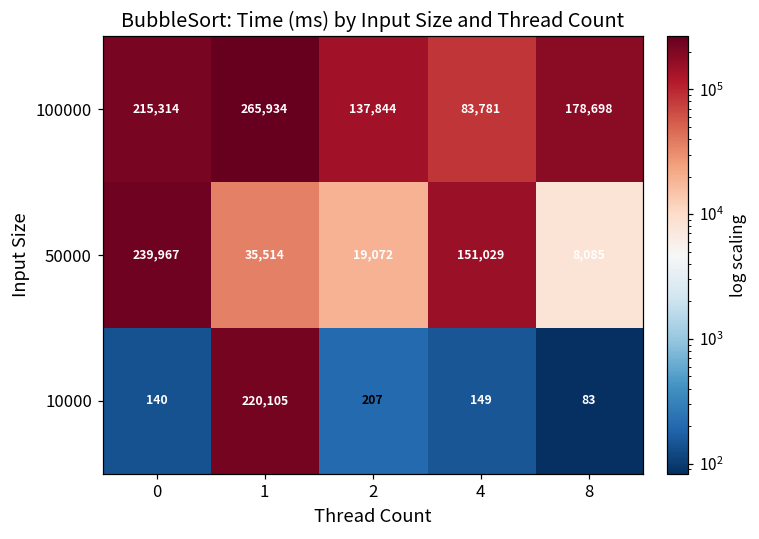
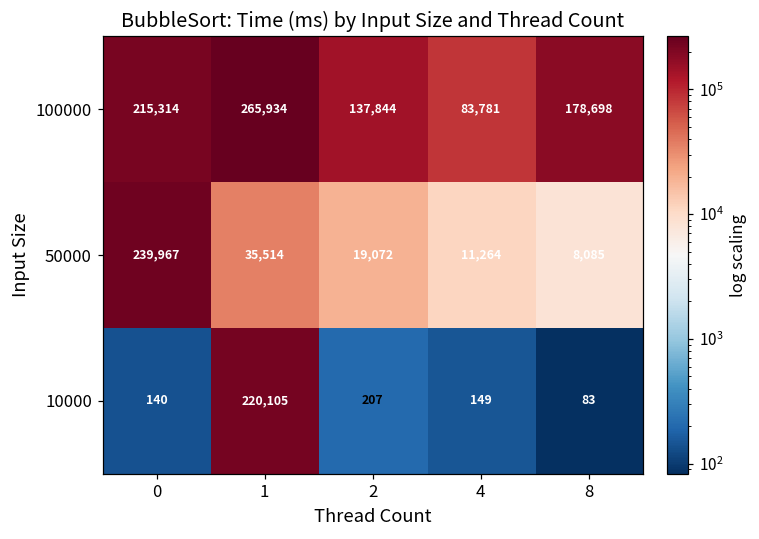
50000, 4: 151,029 -> 11,264
